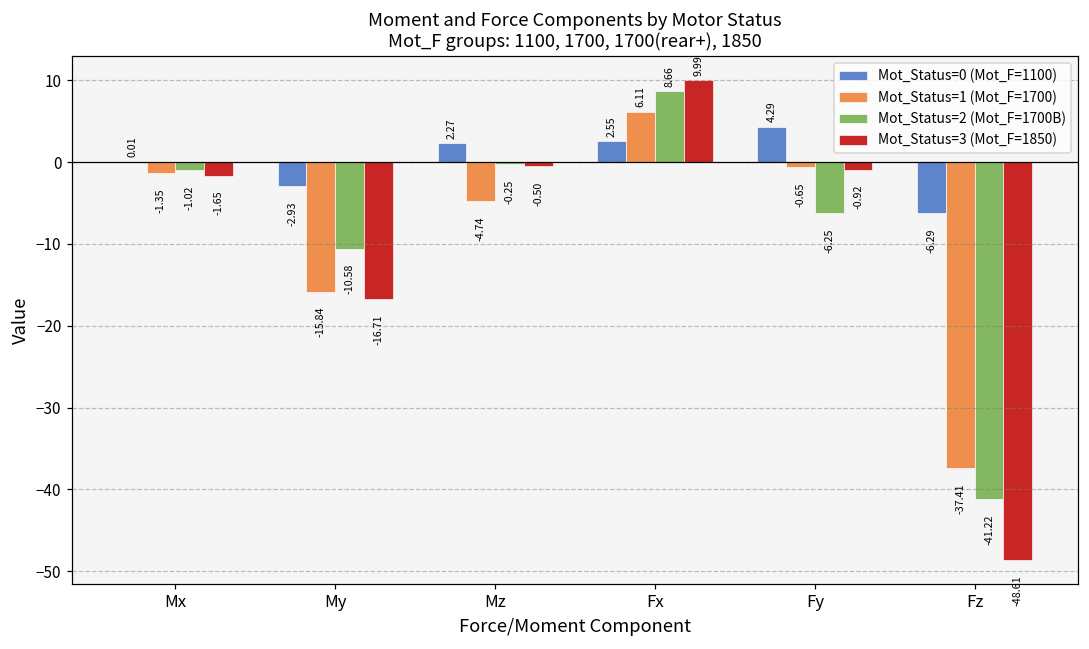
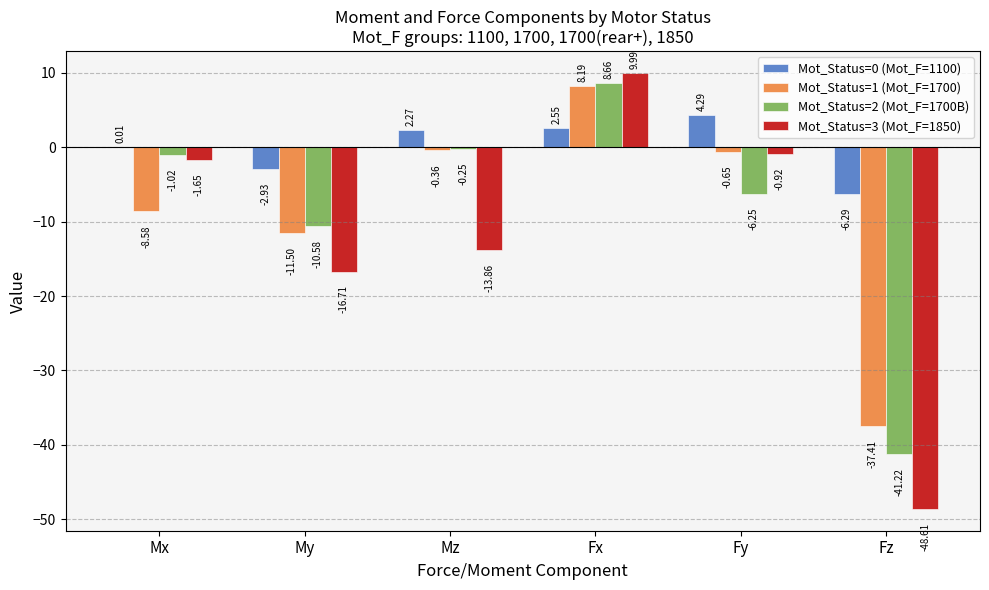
Mot_Status=1 (Mot_F=1700), Mx: -1.35 -> -8.58
Mot_Status=1 (Mot_F=1700), My: -15.84 -> -11.50
Mot_Status=1 (Mot_F=1700), Mz: -4.74 -> -0.36
Mot_Status=3 (Mot_F=1850), Mz: -0.50 -> -13.86
Mot_Status=1 (Mot_F=1700), Fx: 6.11 -> 8.19
